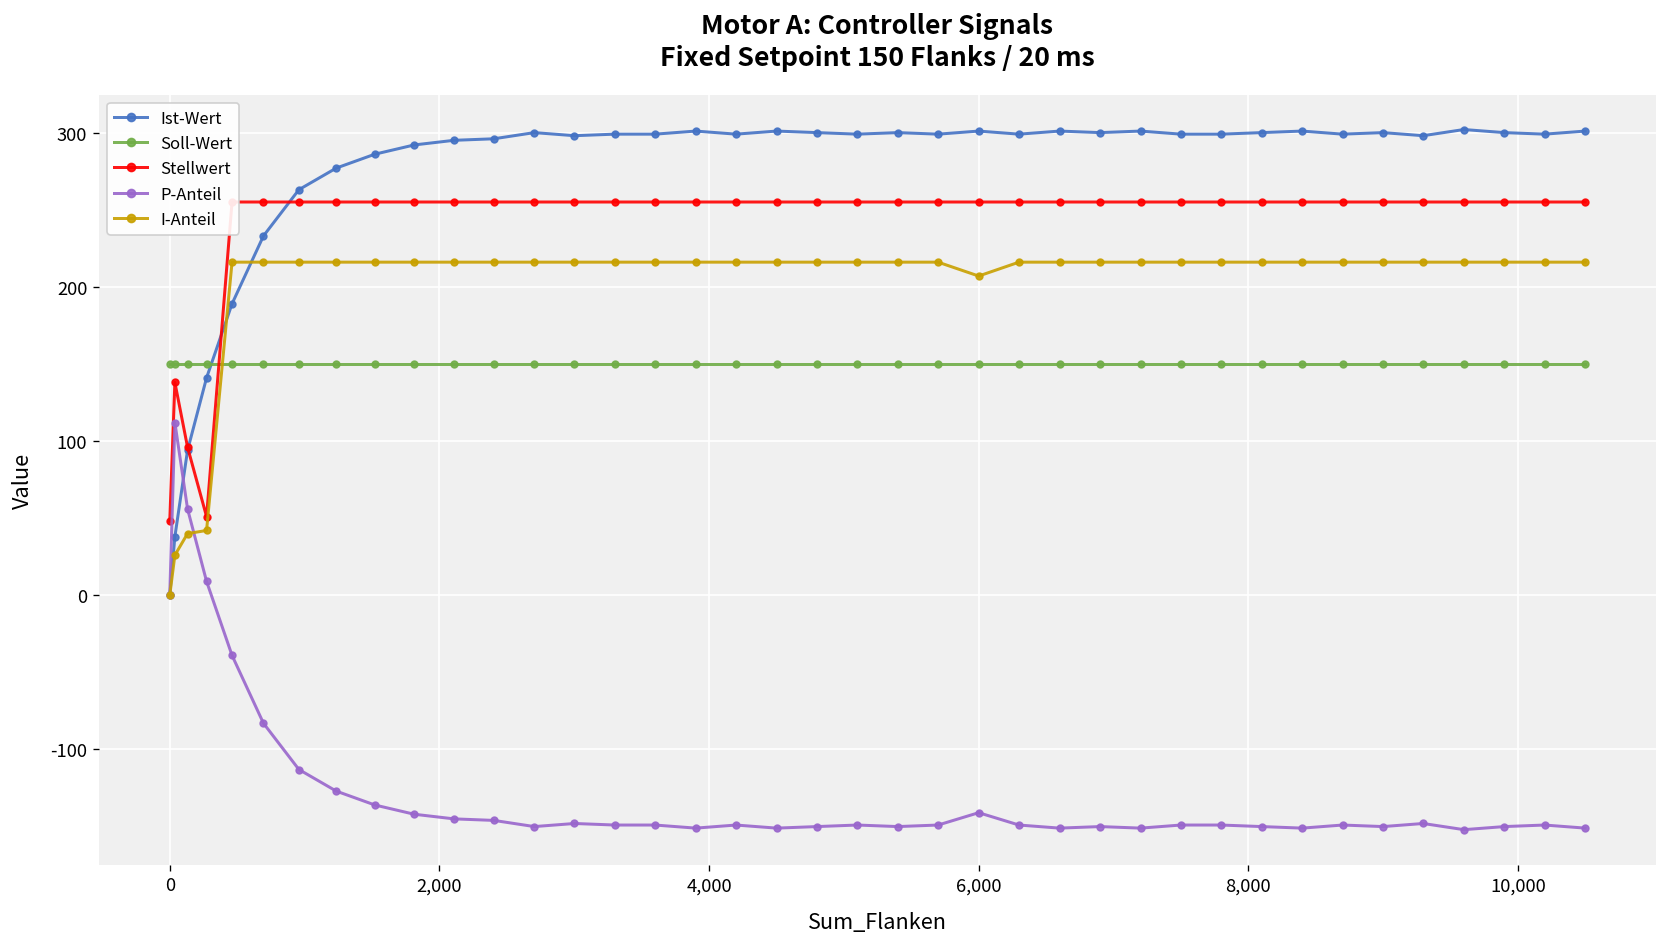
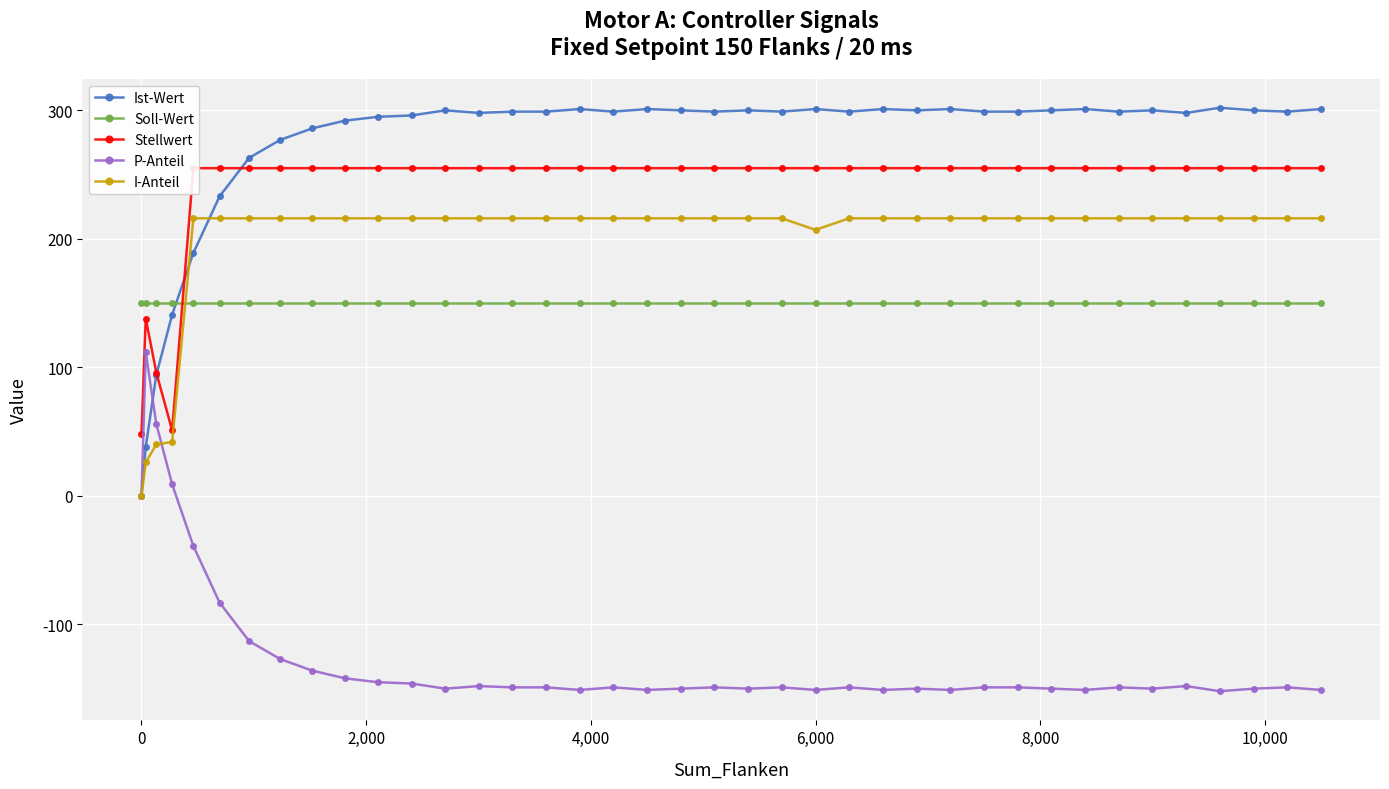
P-Anteil, 6,000: -141 -> -151
